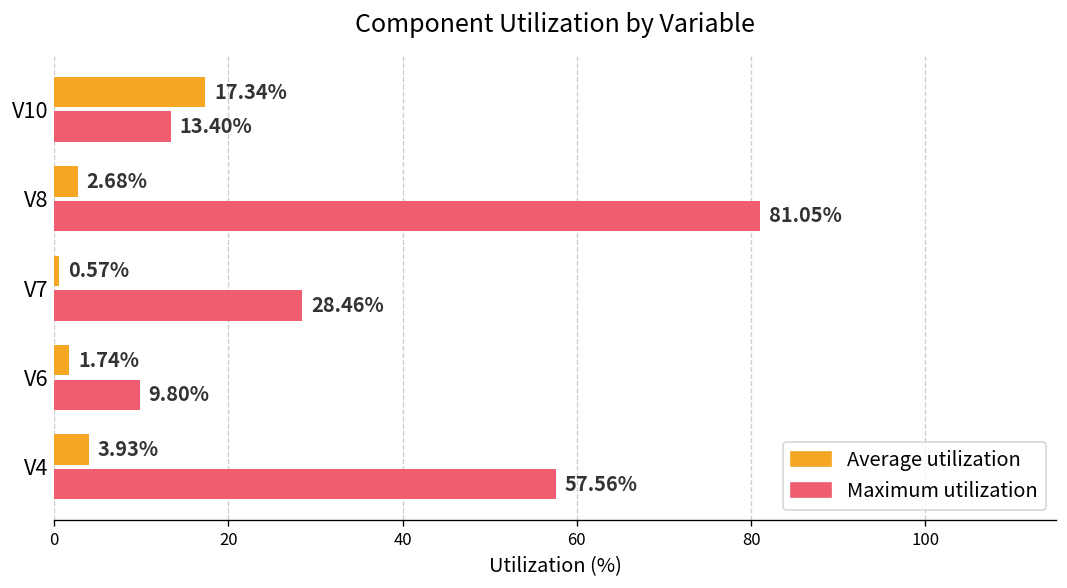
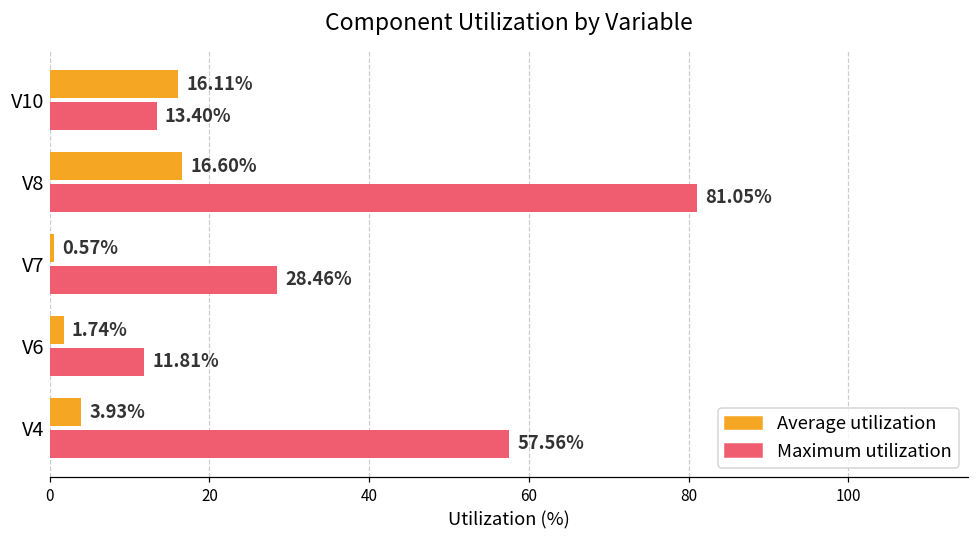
Average utilization, V10: 17.34% -> 16.11%
Average utilization, V8: 2.68% -> 16.60%
Maximum utilization, V6: 9.80% -> 11.81%
